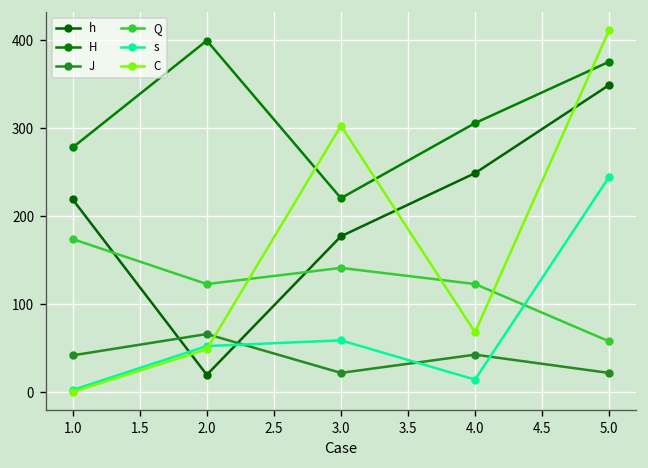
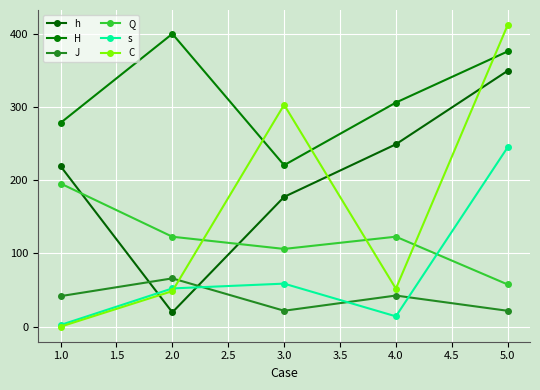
Q, 1.0: 170 -> 200
Q, 3.0: 140 -> 110
C, 4.0: 70 -> 50
